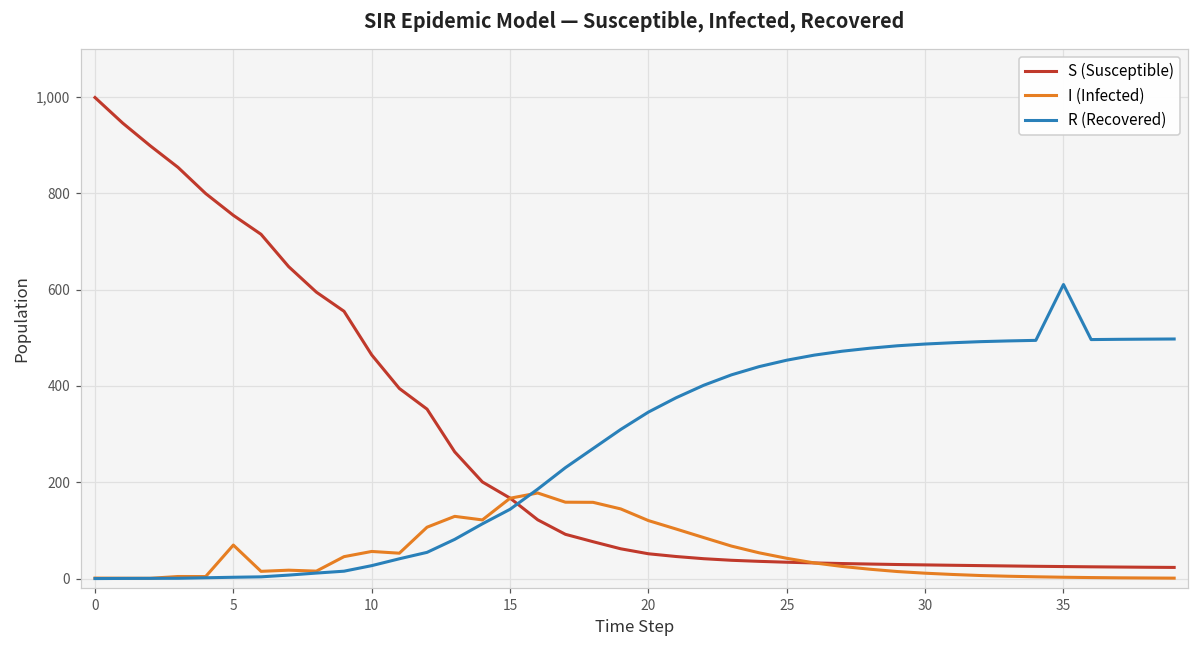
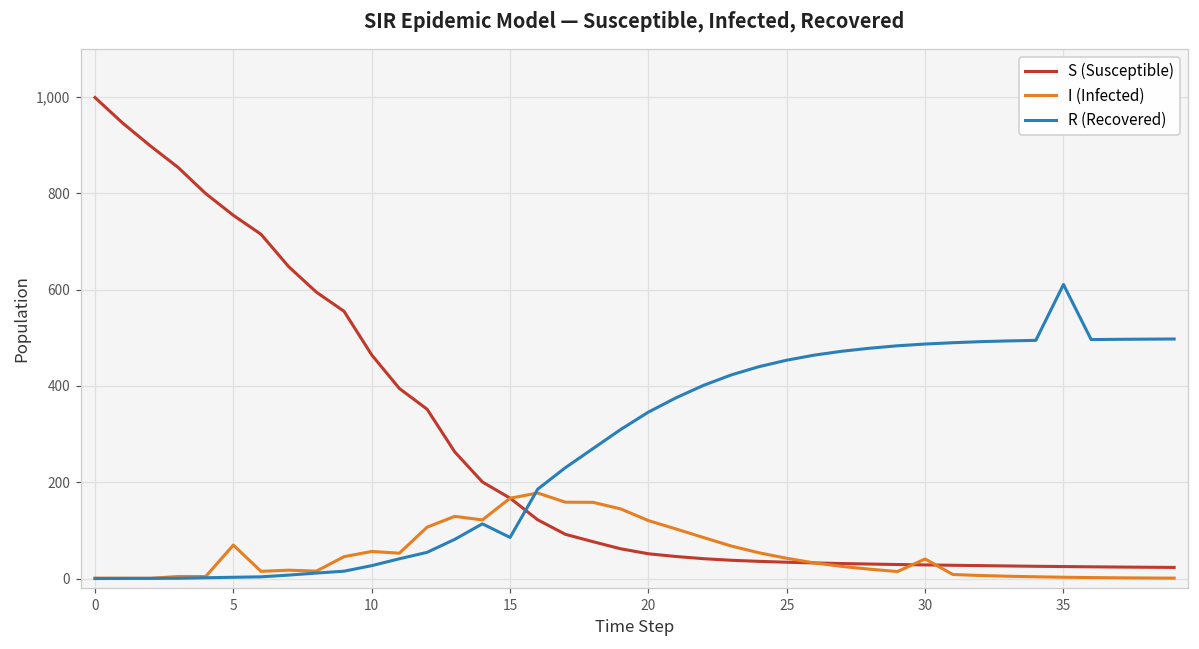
R (Recovered), 15: 140 -> 90
I (Infected), 30: 10 -> 40
